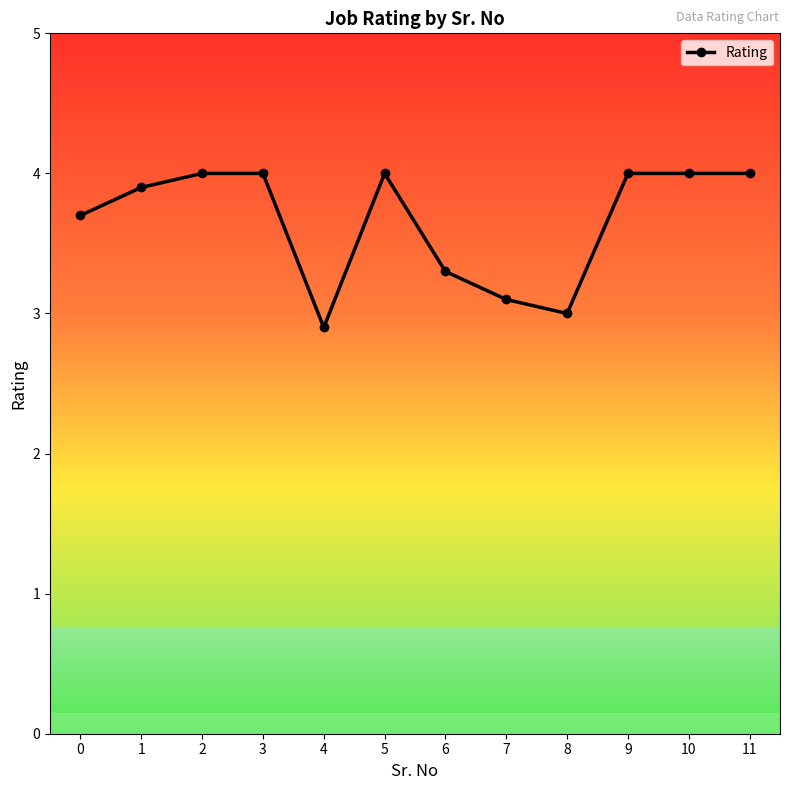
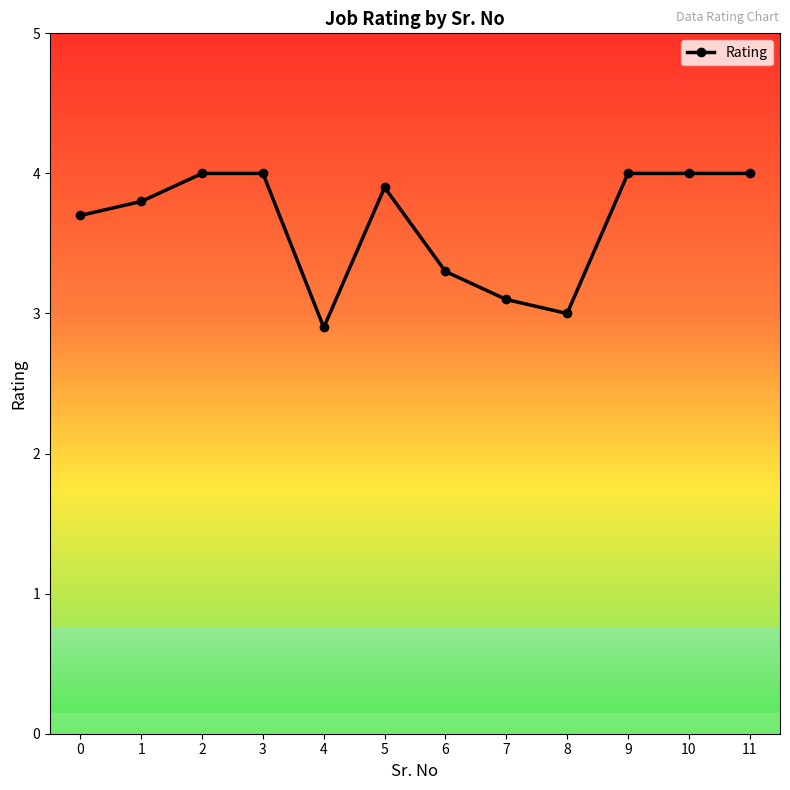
1: 3.9 -> 3.8
5: 4.0 -> 3.9
